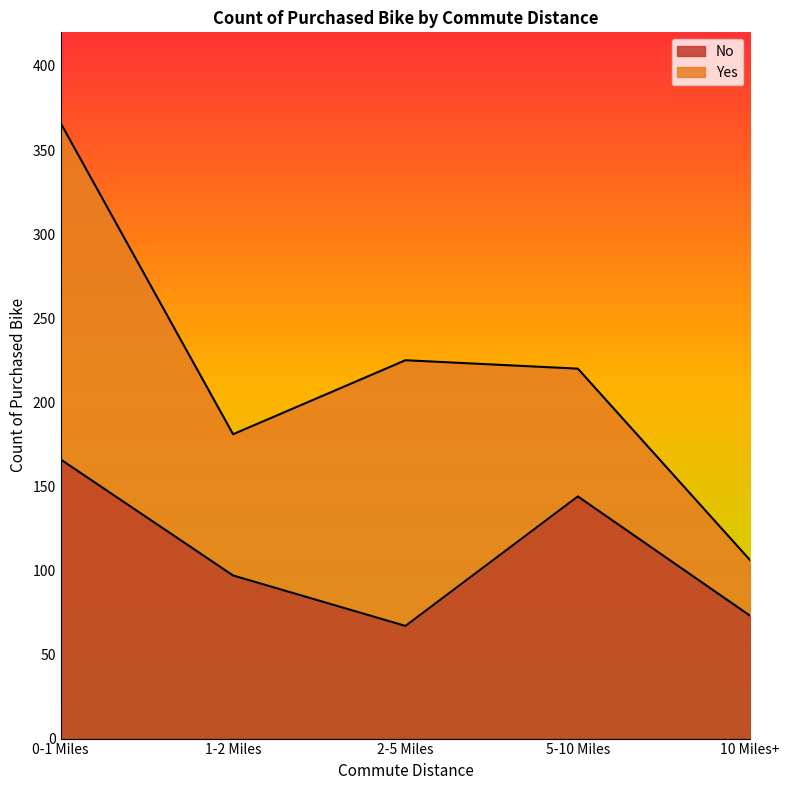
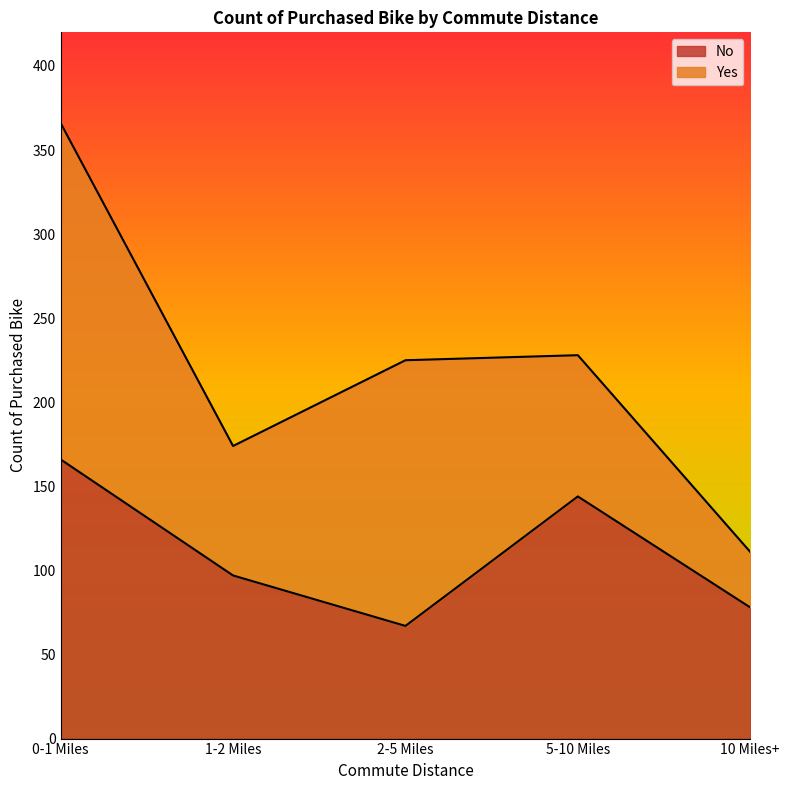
Yes, 1-2 Miles: 84 -> 77
Yes, 5-10 Miles: 76 -> 84
No, 10 Miles+: 73 -> 78
